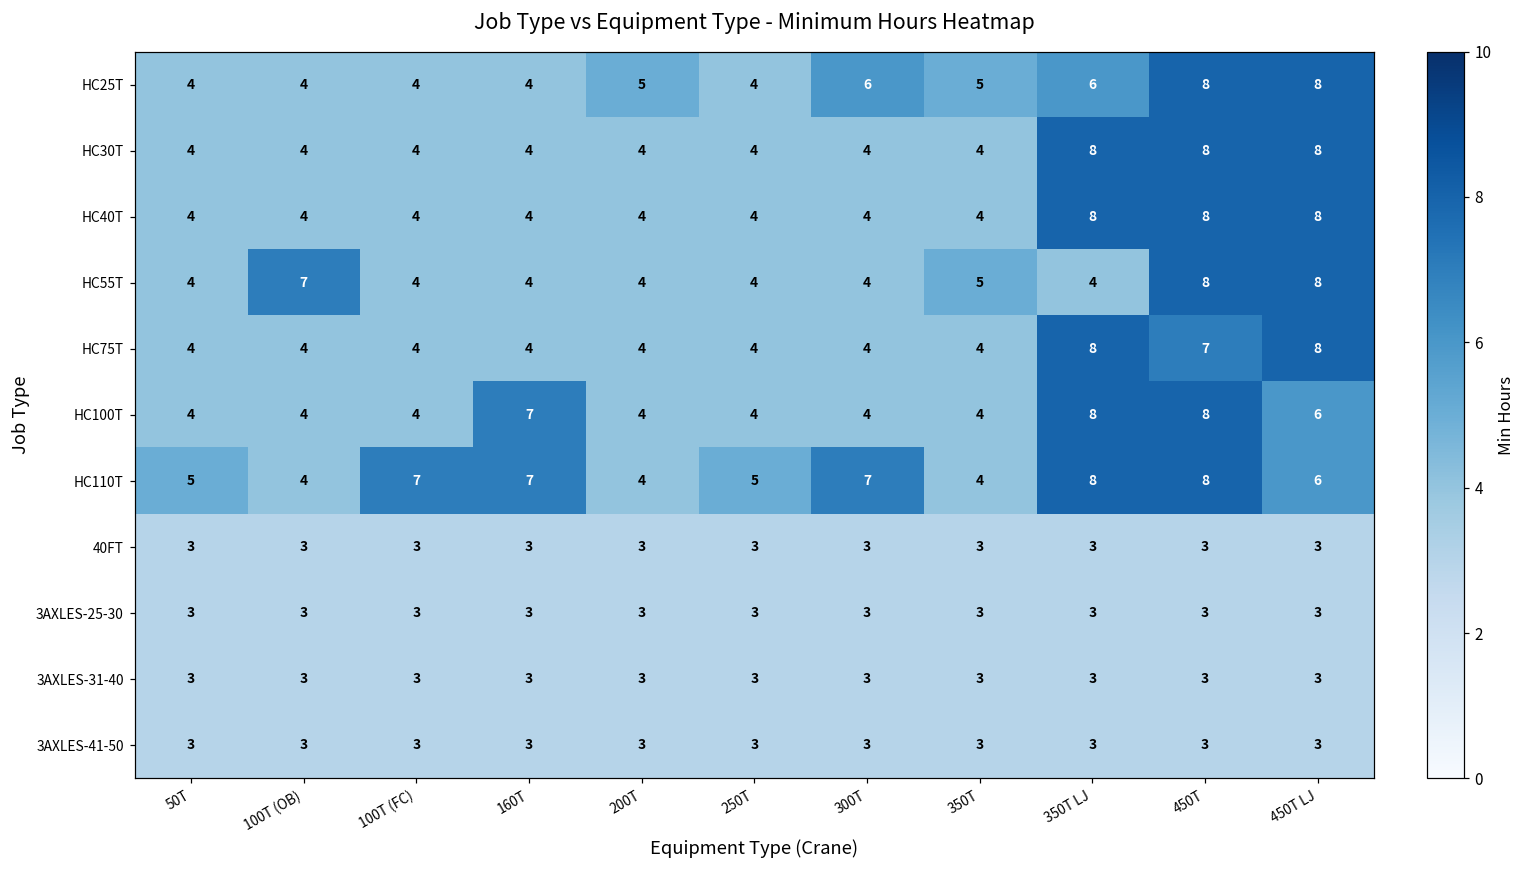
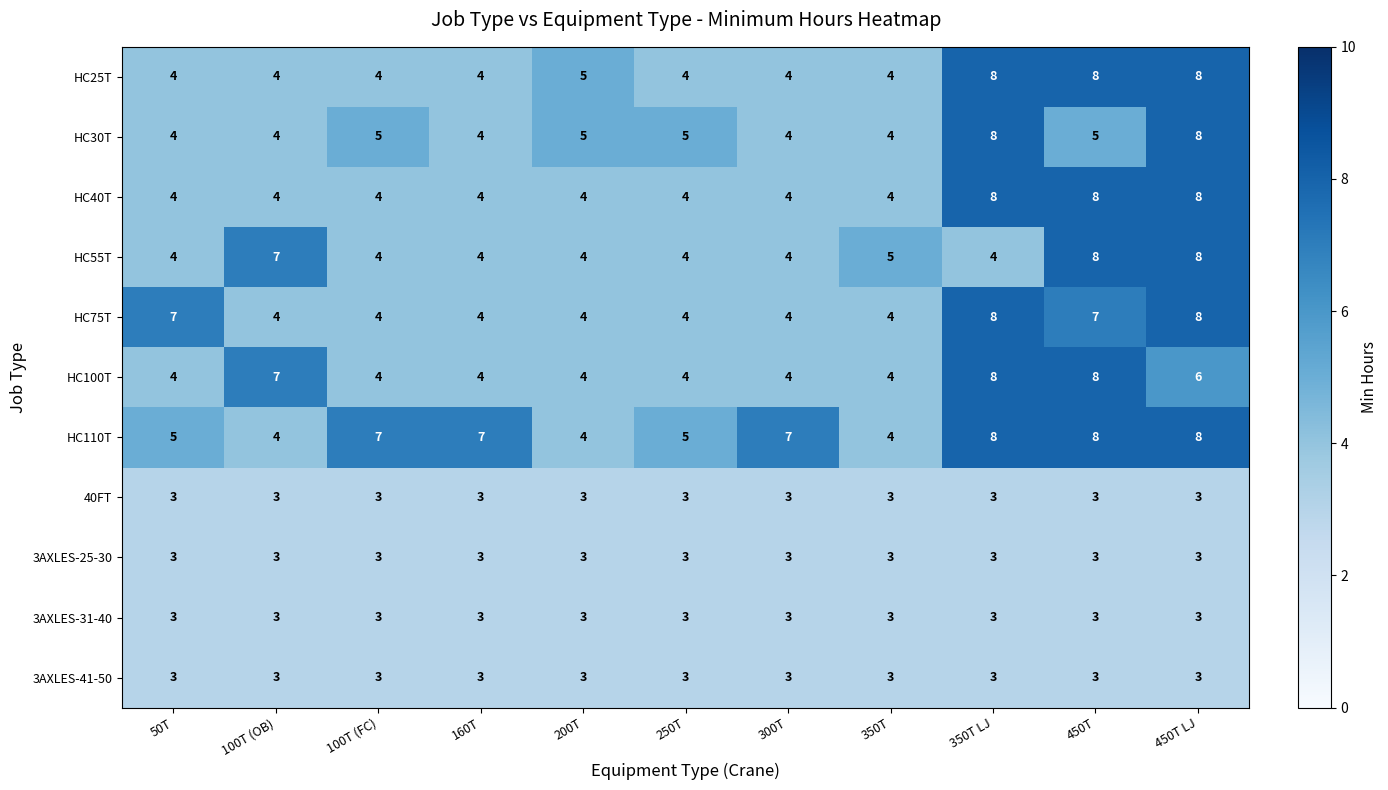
HC25T, 300T: 6 -> 4
HC25T, 350T: 5 -> 4
HC25T, 350T LJ: 6 -> 8
HC30T, 100T (FC): 4 -> 5
HC30T, 200T: 4 -> 5
HC30T, 250T: 4 -> 5
HC30T, 450T: 8 -> 5
HC75T, 50T: 4 -> 7
HC100T, 100T (OB): 4 -> 7
HC100T, 160T: 7 -> 4
HC110T, 450T LJ: 6 -> 8
